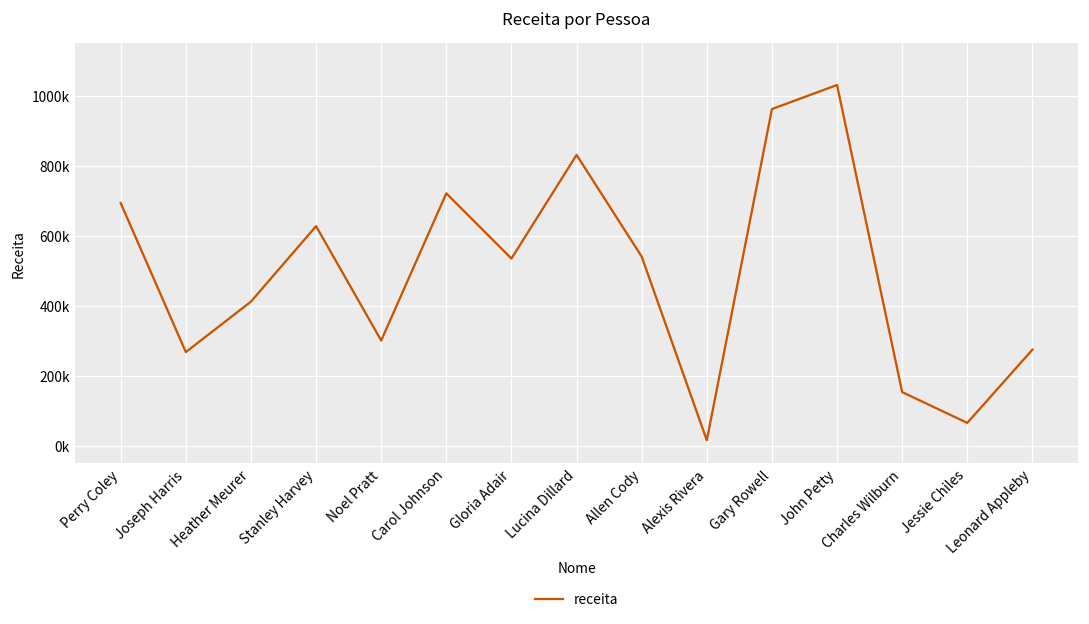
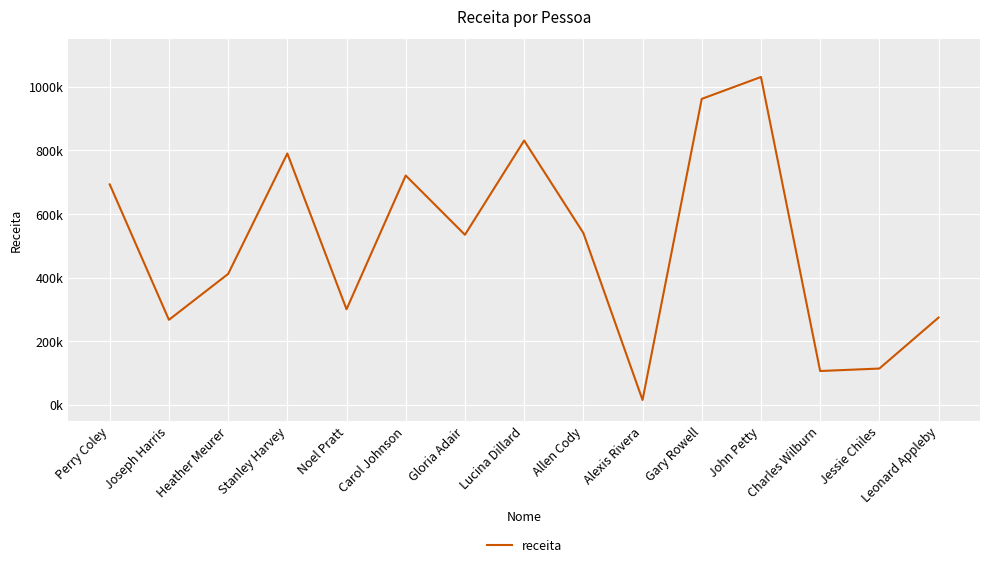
Stanley Harvey: 630000 -> 790000
Charles Wilburn: 150000 -> 110000
Jessie Chiles: 70000 -> 110000
